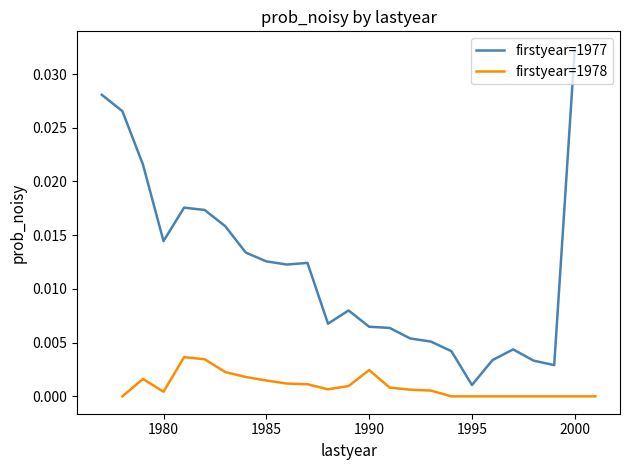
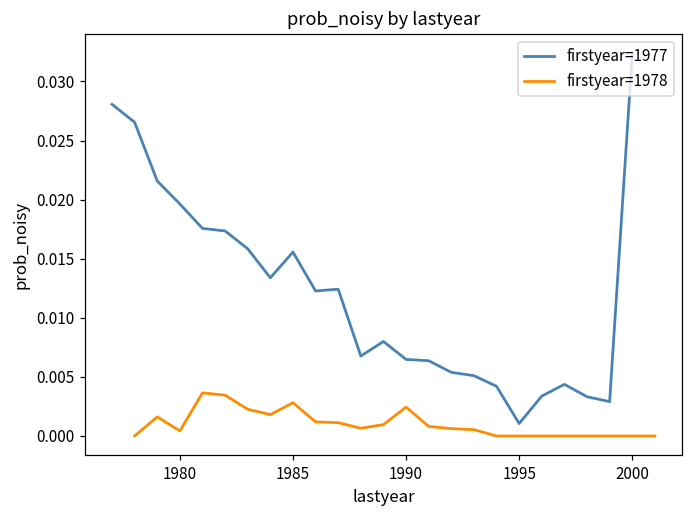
firstyear=1977, 1980: 0.0145 -> 0.0196
firstyear=1977, 1985: 0.0126 -> 0.0156
firstyear=1978, 1985: 0.0015 -> 0.0028
